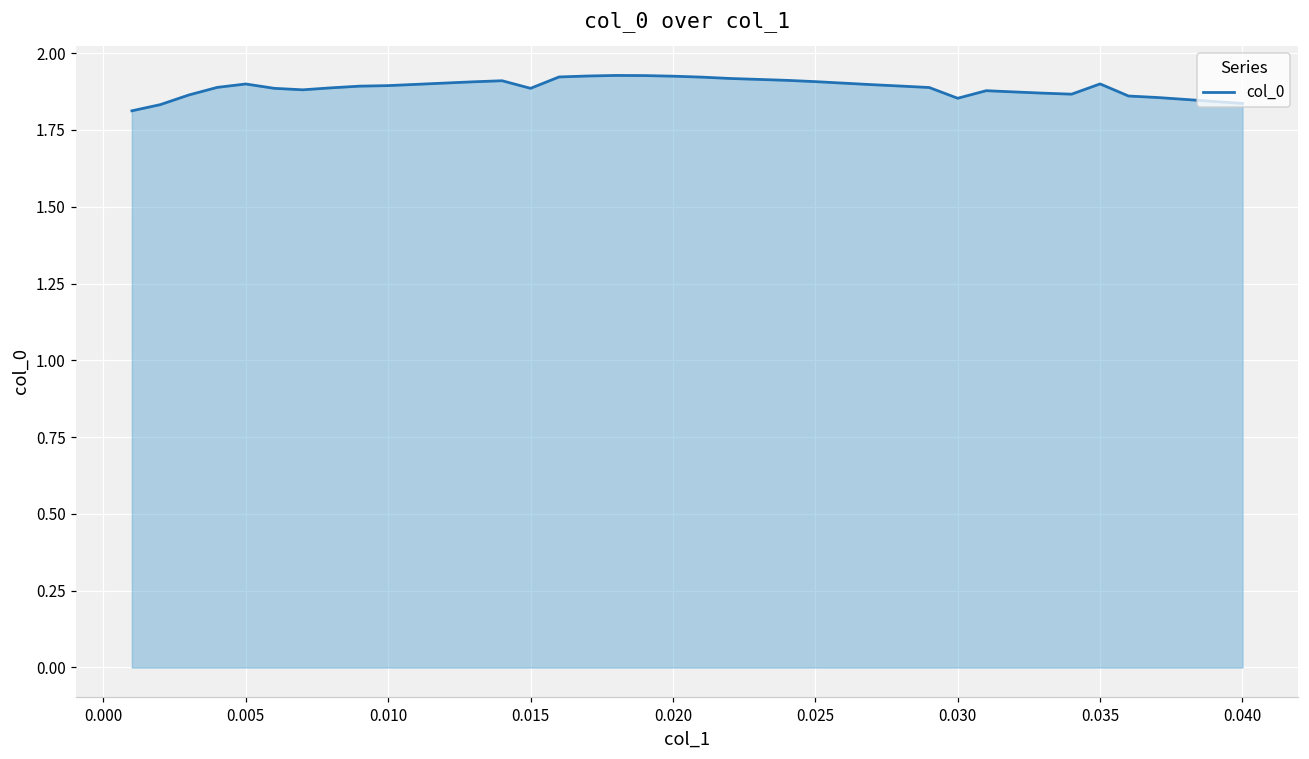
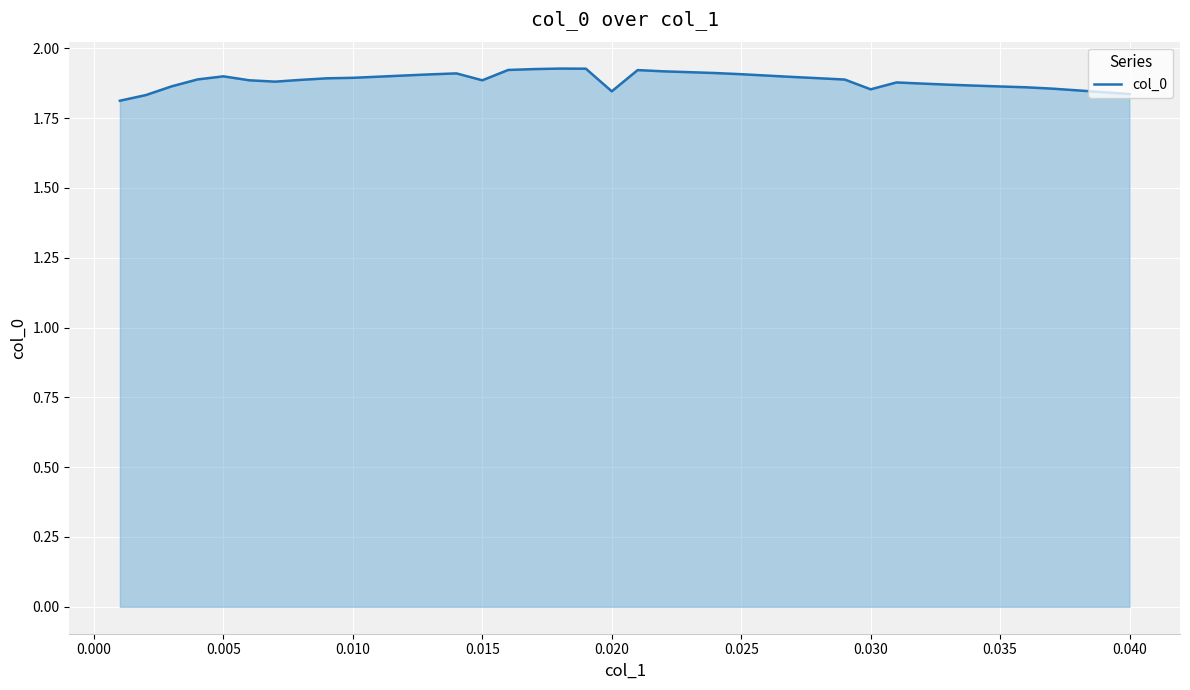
0.020: 1.92 -> 1.85
0.035: 1.90 -> 1.86
